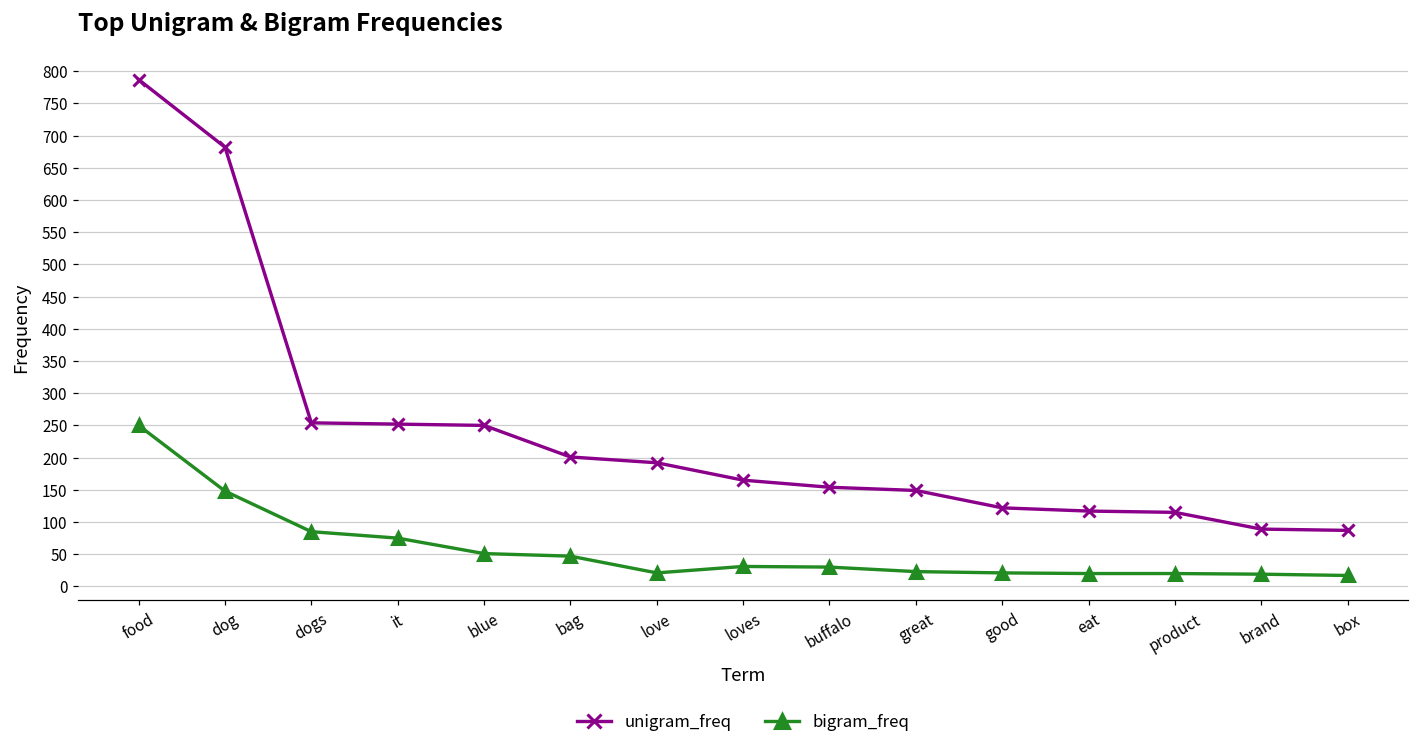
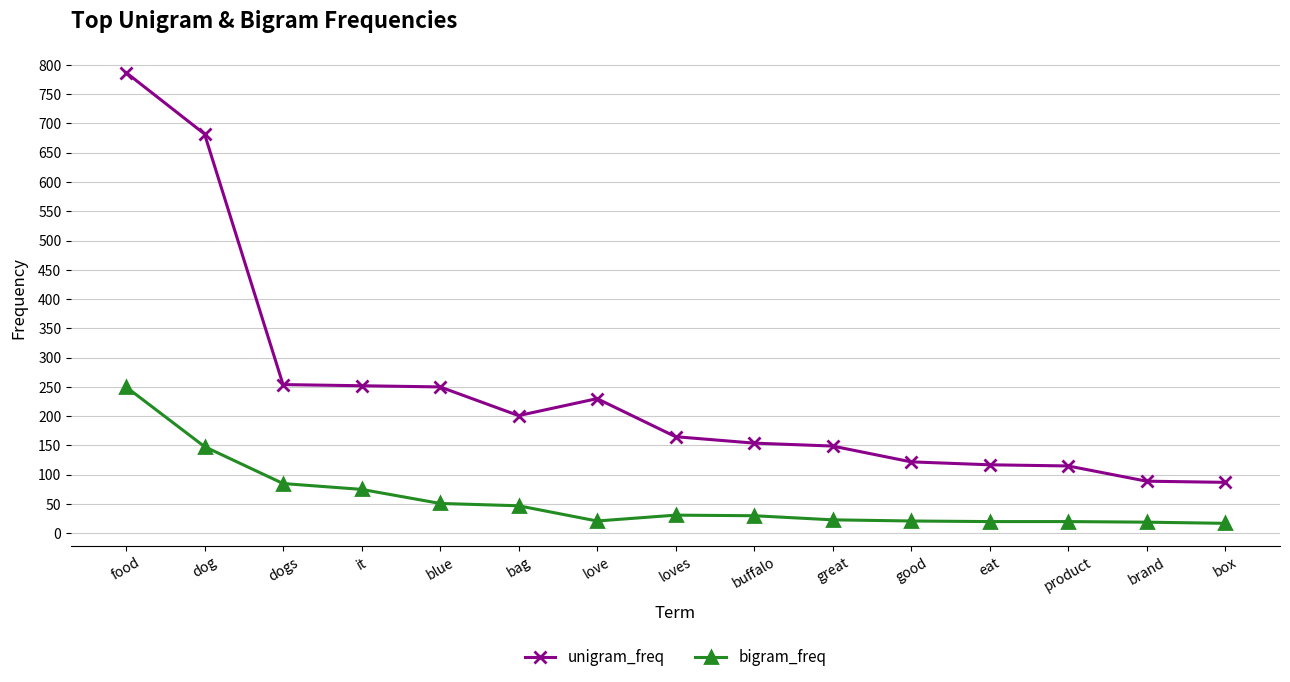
unigram_freq, love: 190 -> 230
